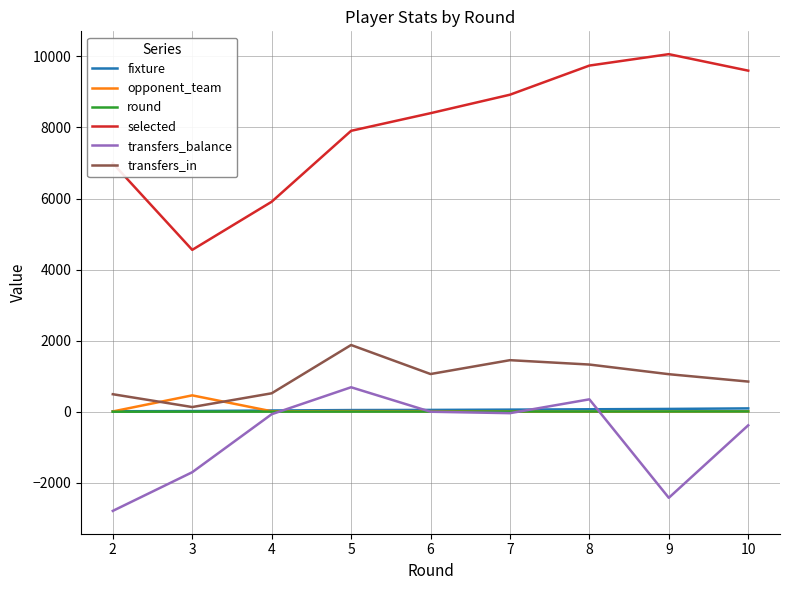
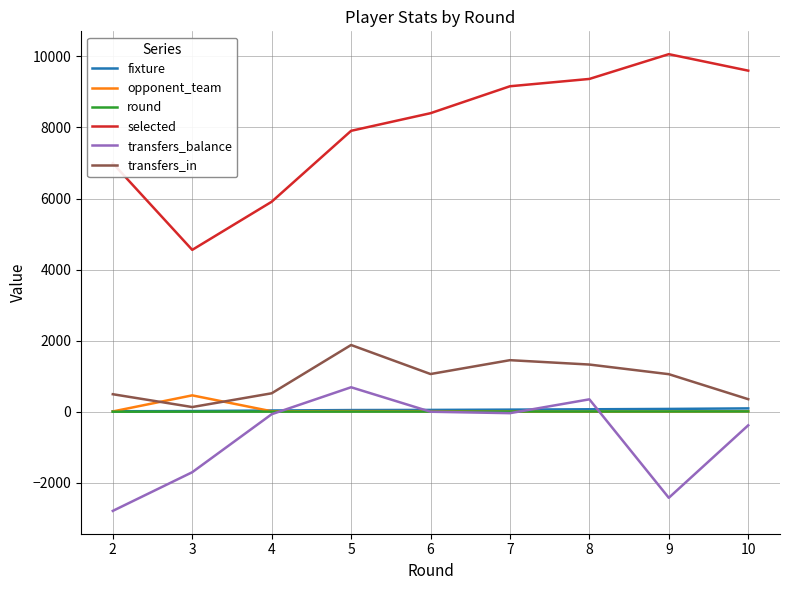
selected, 7: 8900 -> 9200
selected, 8: 9700 -> 9400
transfers_in, 10: 900 -> 400
